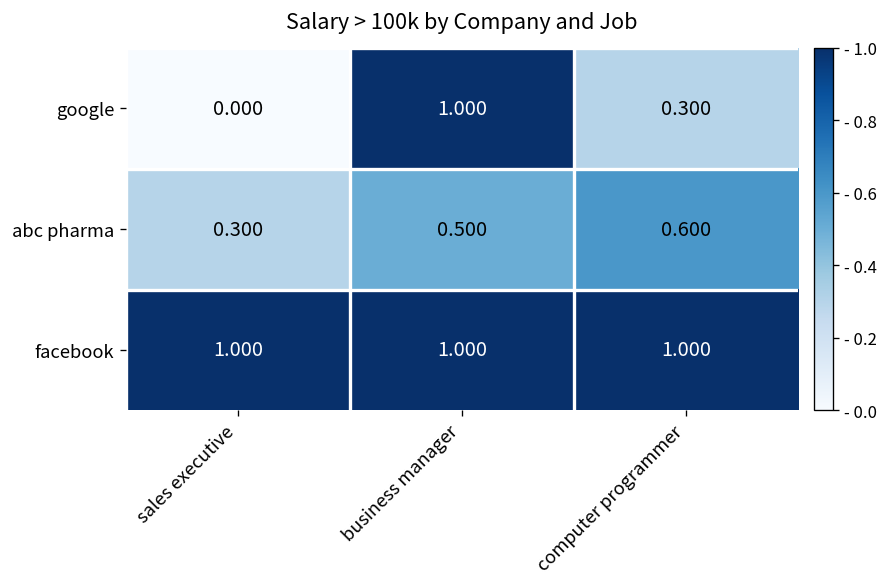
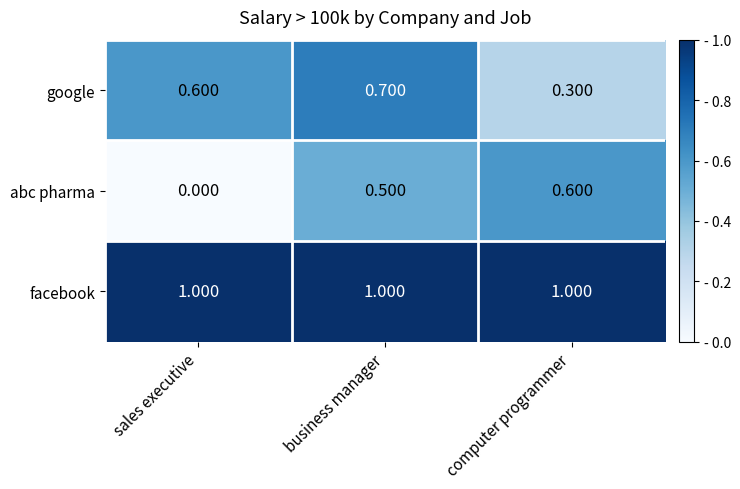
google, sales executive: 0.000 -> 0.600
google, business manager: 1.000 -> 0.700
abc pharma, sales executive: 0.300 -> 0.000
